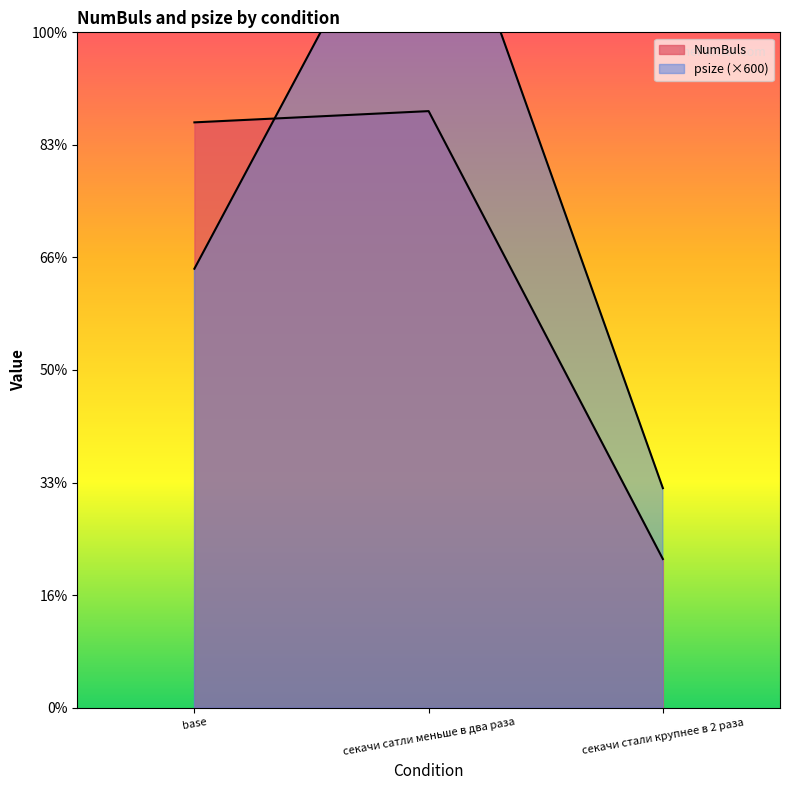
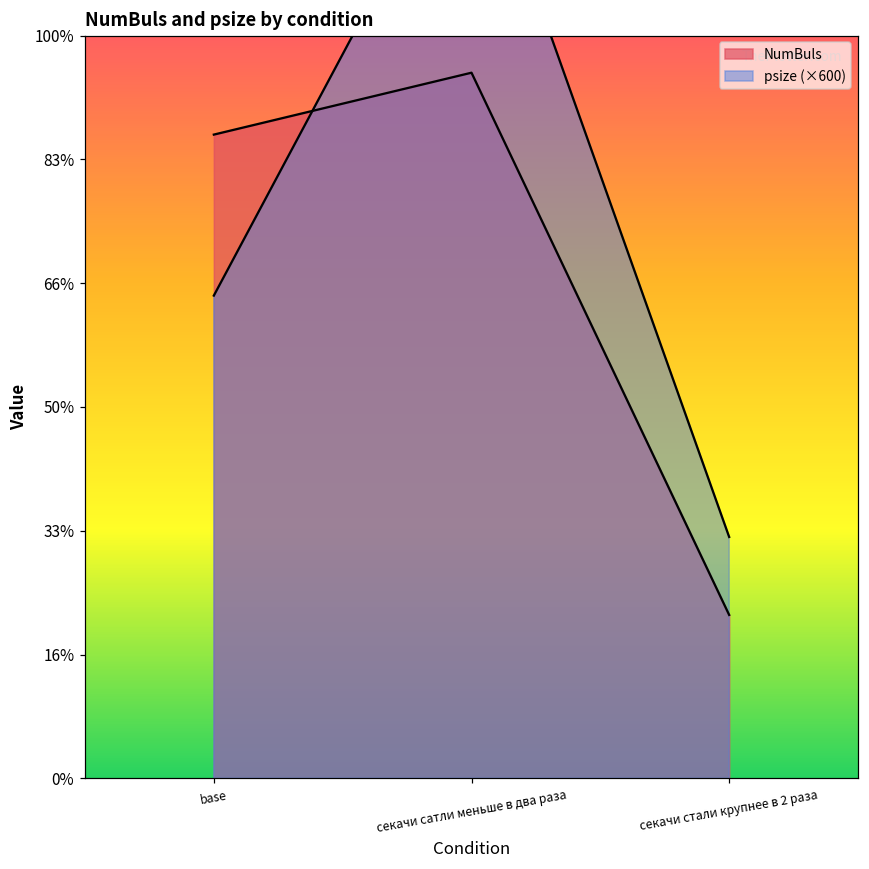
NumBuls, секачи сатли меньше в два раза: 88% -> 95%
